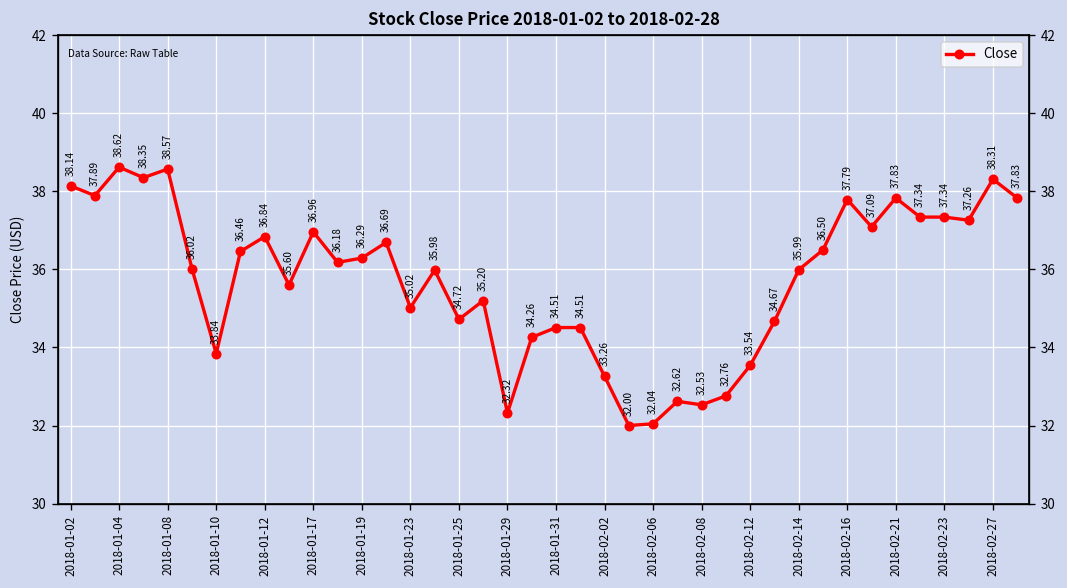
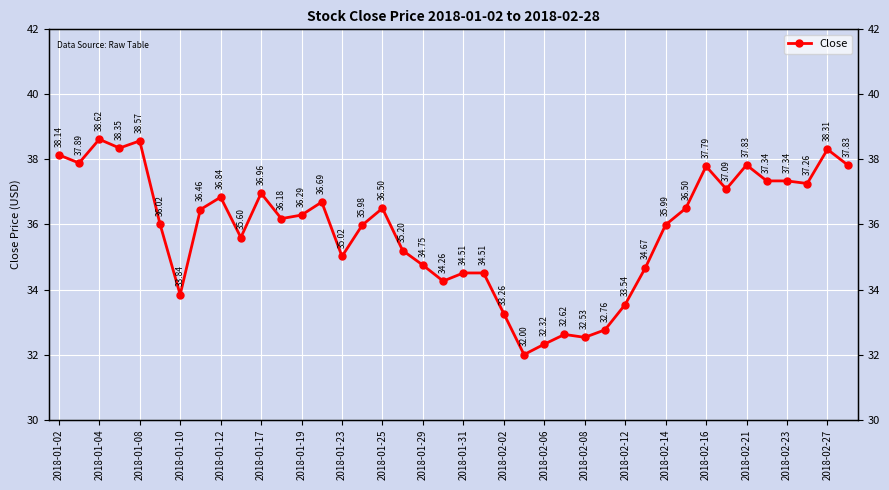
2018-01-25: 34.72 -> 36.50
2018-01-29: 32.32 -> 34.75
2018-02-06: 32.04 -> 32.32
